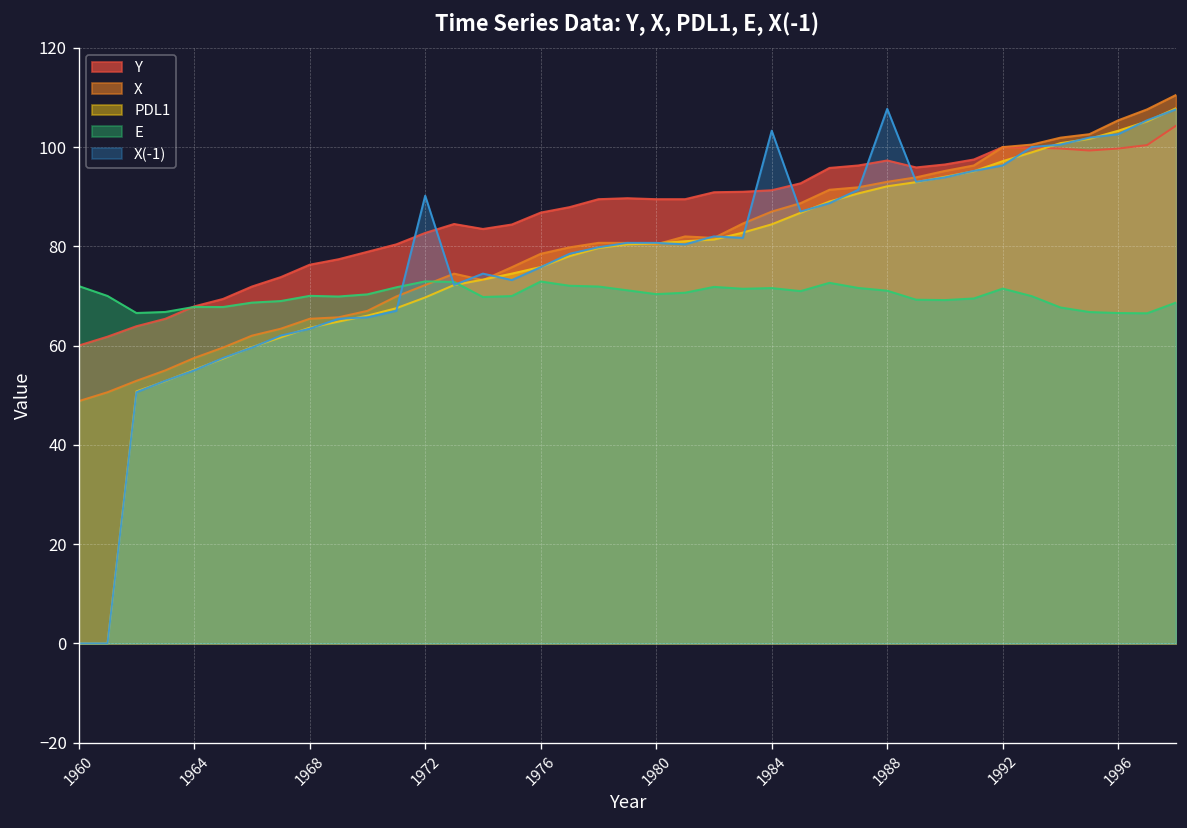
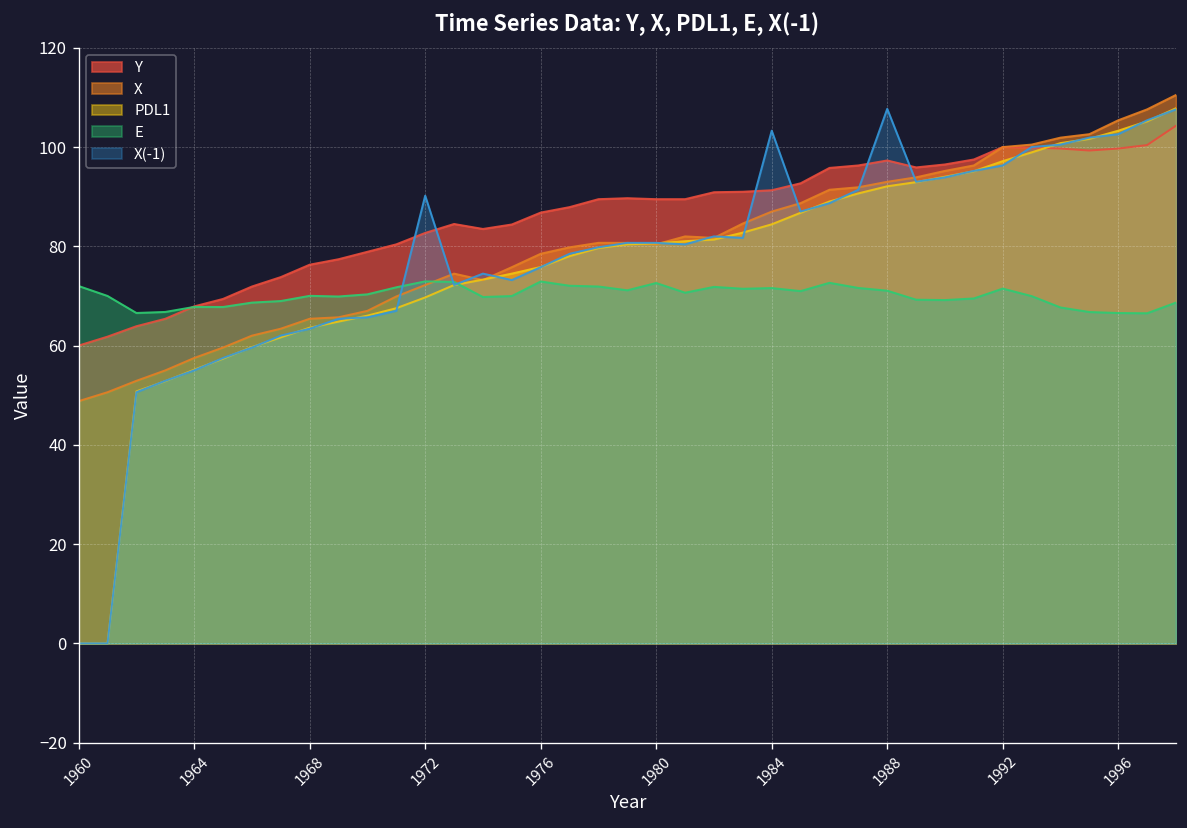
E, 1980: 70 -> 73
